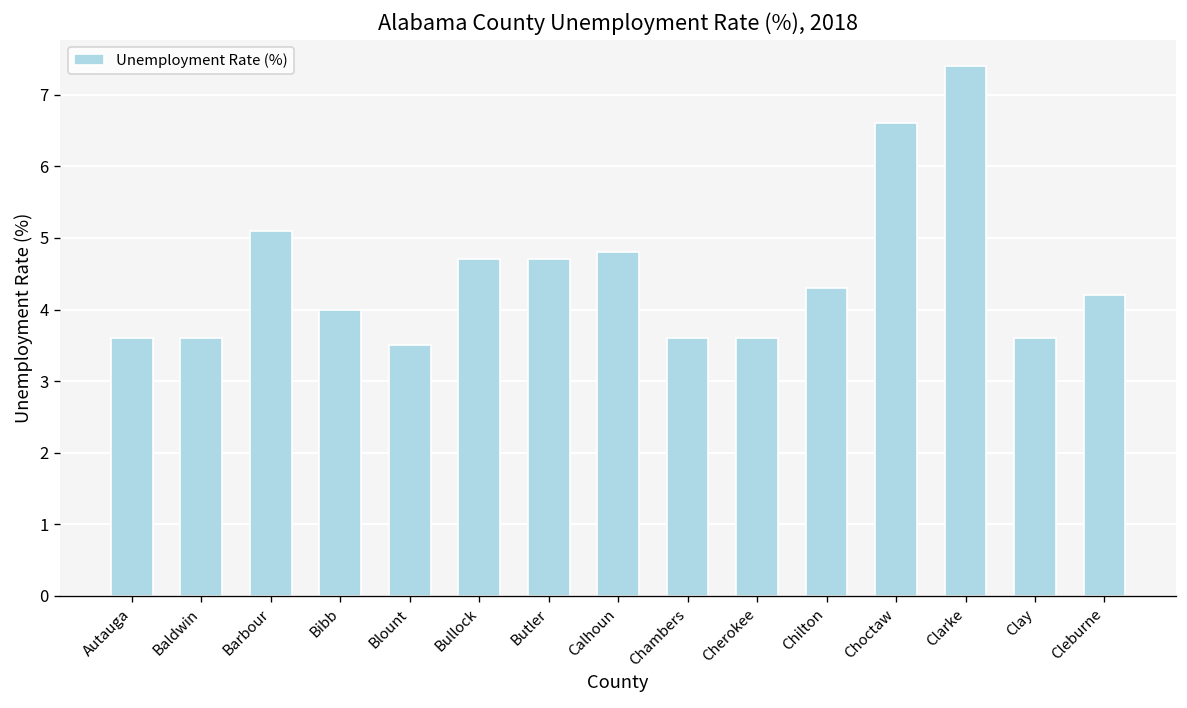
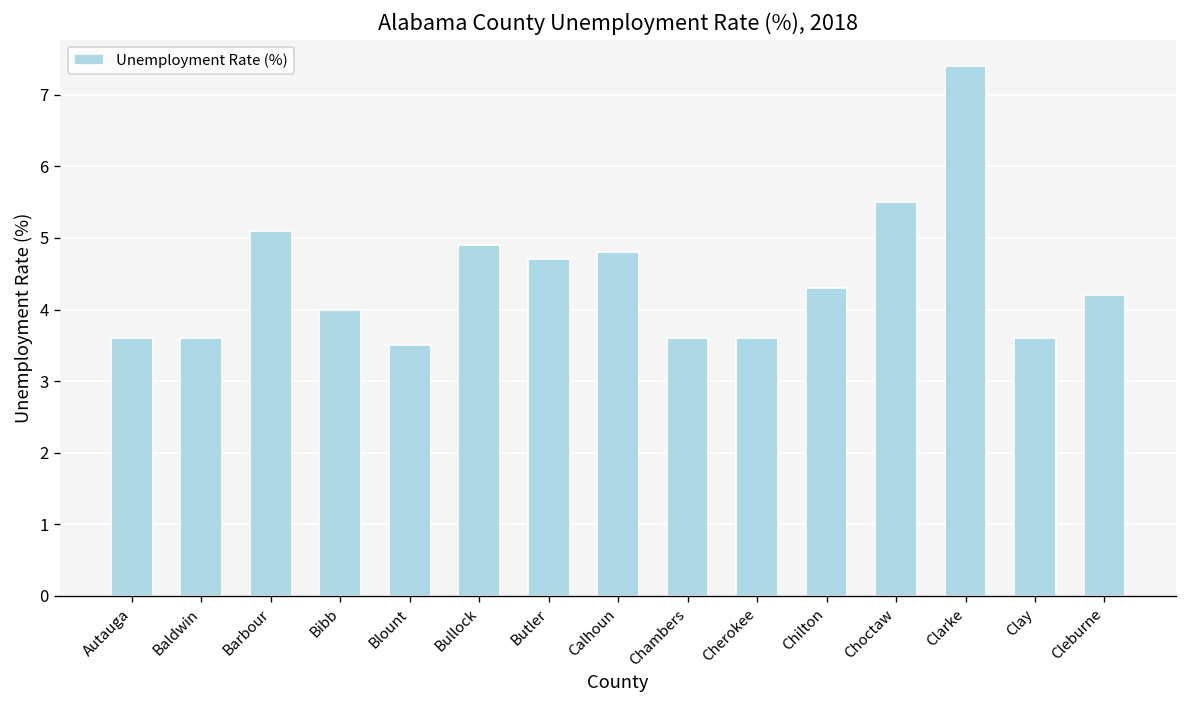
Bullock: 4.7 -> 4.9
Choctaw: 6.6 -> 5.5
